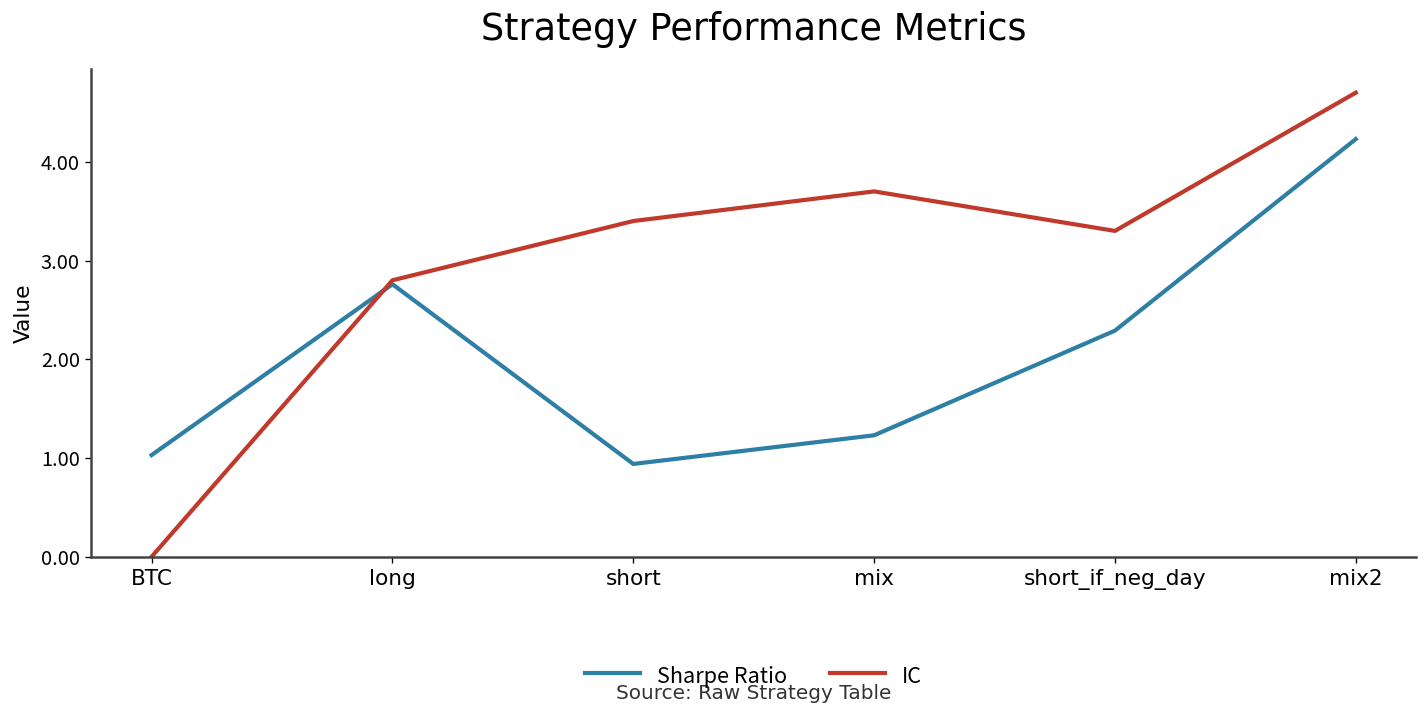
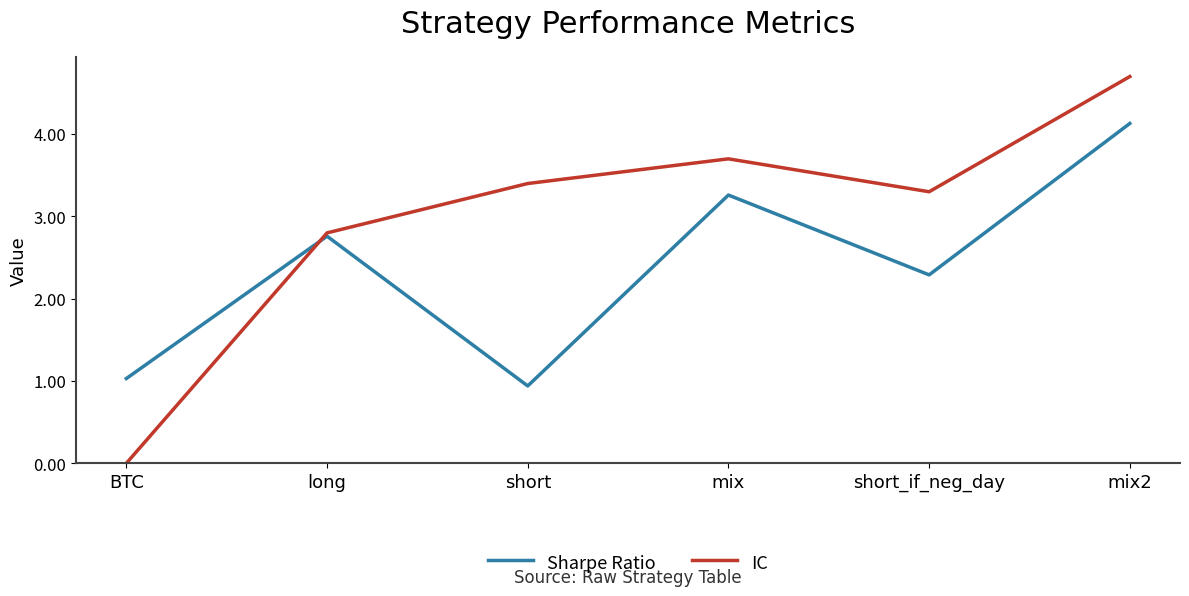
Sharpe Ratio, mix: 1.2 -> 3.3
Sharpe Ratio, mix2: 4.2 -> 4.1
